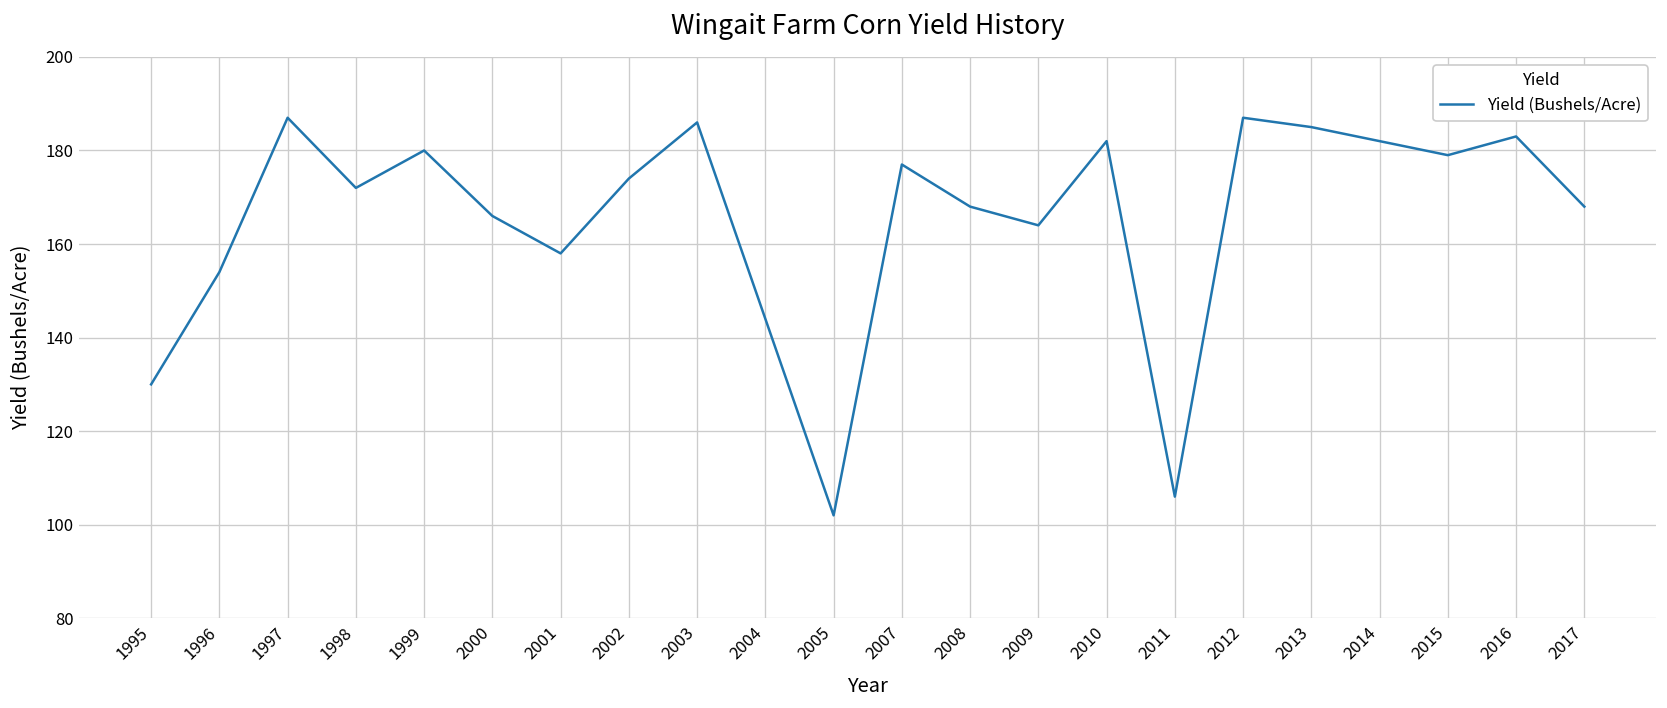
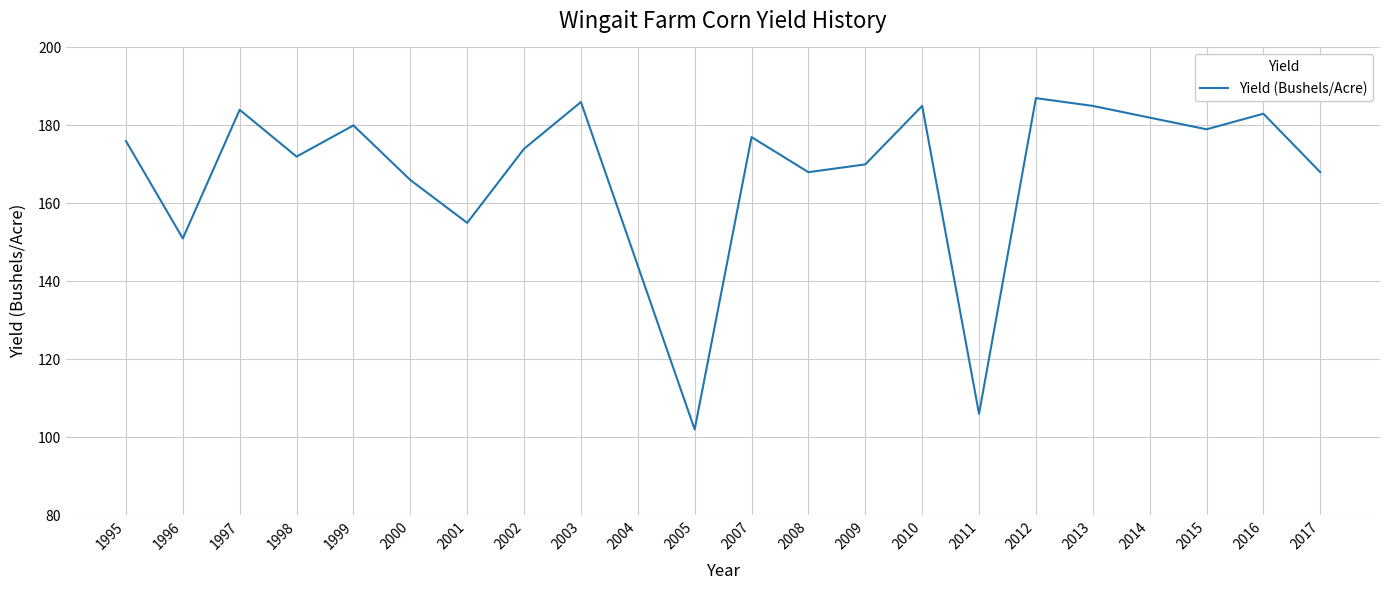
1995: 130 -> 176
1996: 154 -> 151
1997: 187 -> 184
2001: 158 -> 155
2009: 164 -> 170
2010: 182 -> 185
